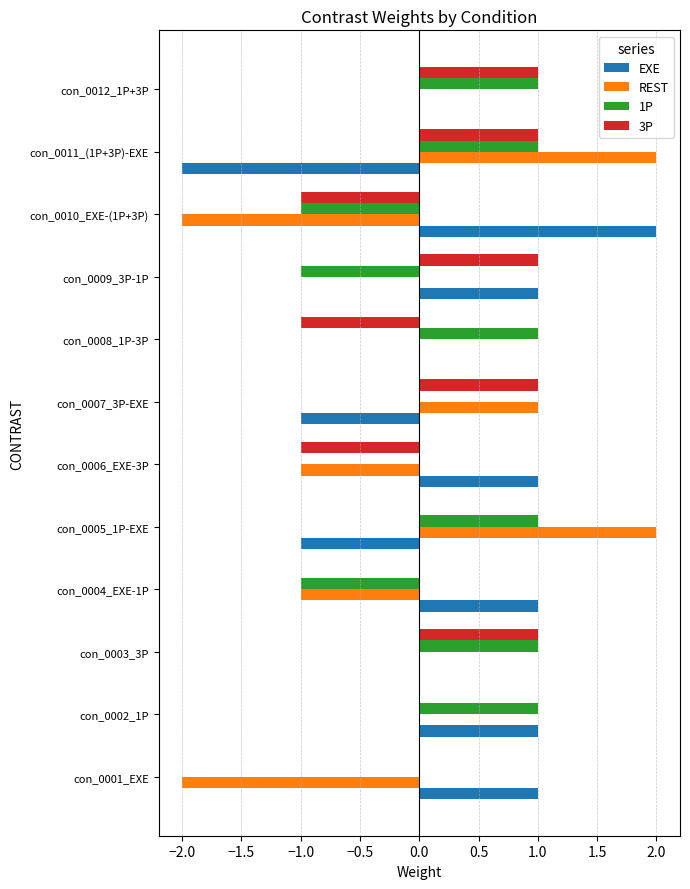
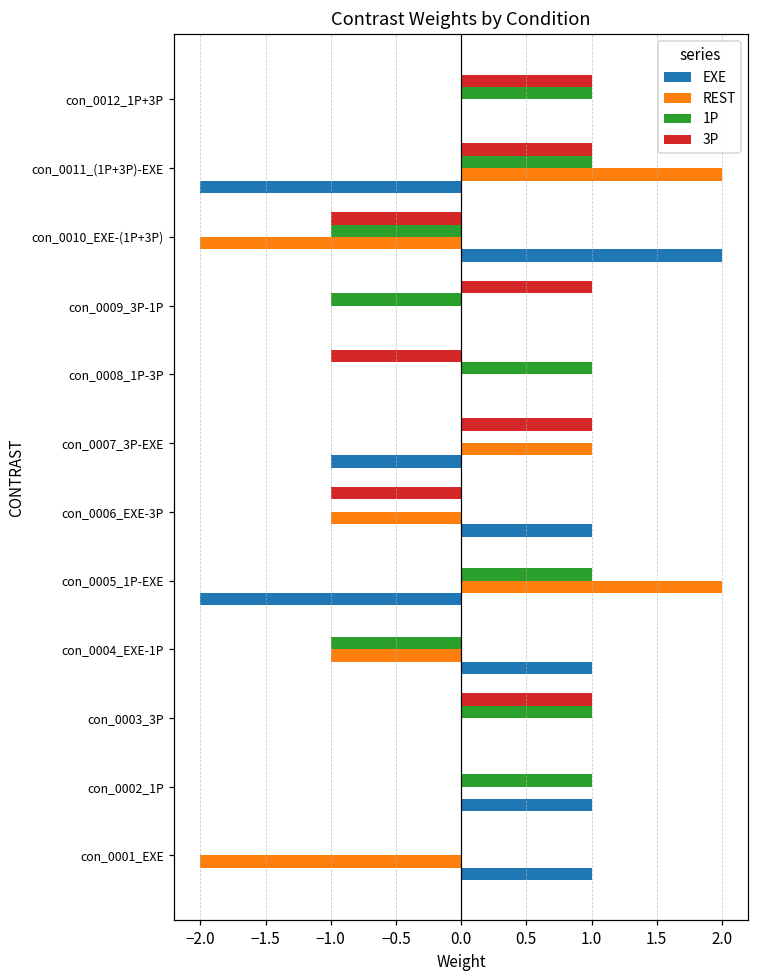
EXE, con_0009_3P-1P: 1 -> 0
EXE, con_0005_1P-EXE: -1 -> -2
